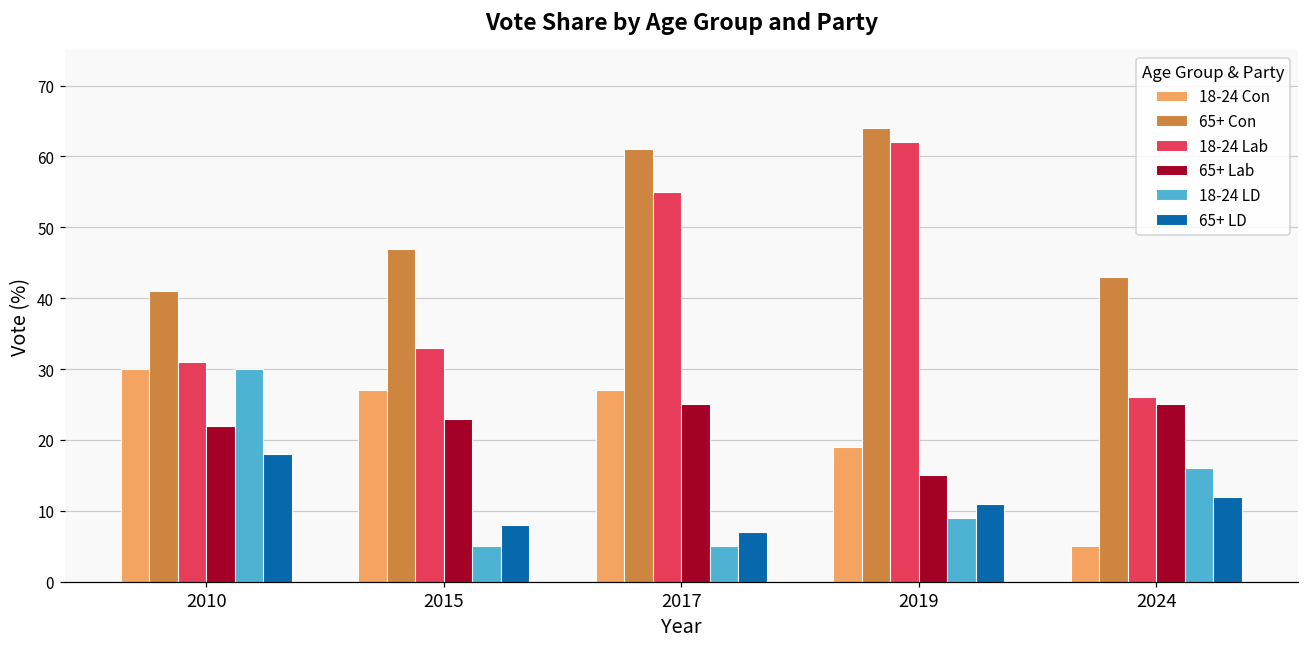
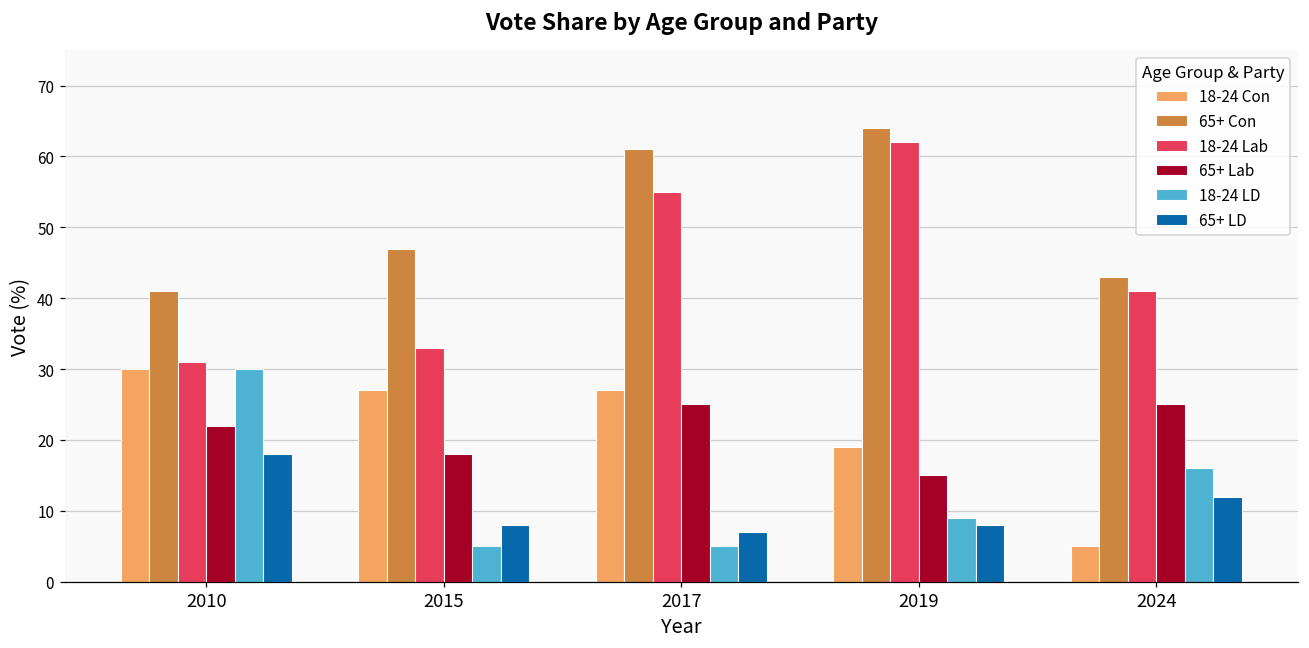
65+ Lab, 2015: 23 -> 18
65+ LD, 2019: 11 -> 8
18-24 Lab, 2024: 26 -> 41
